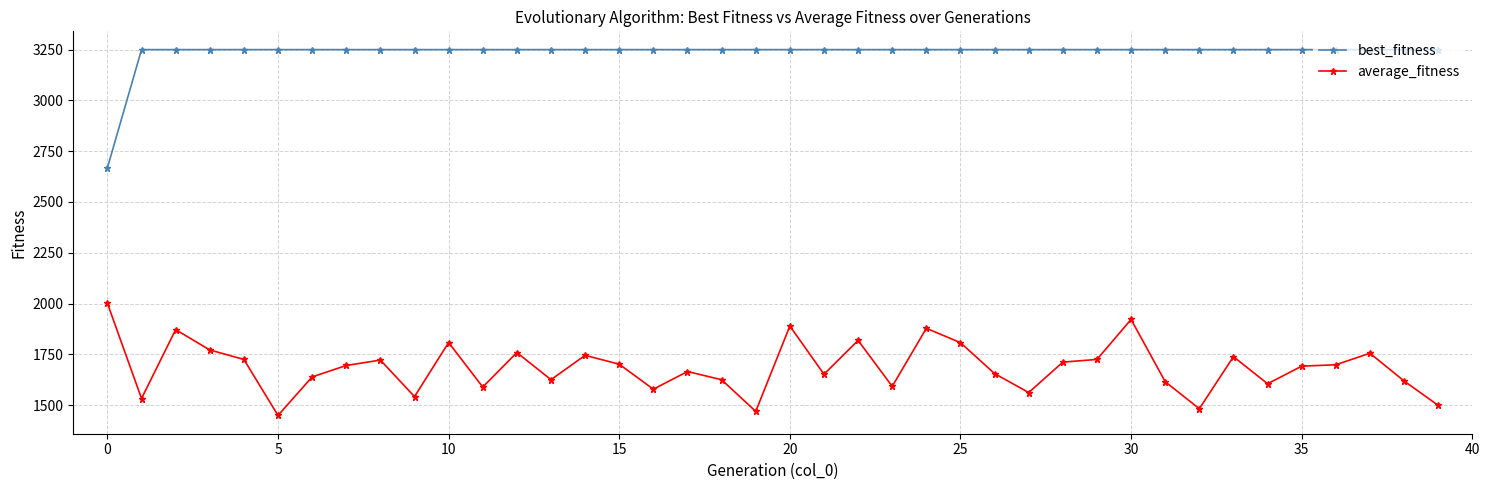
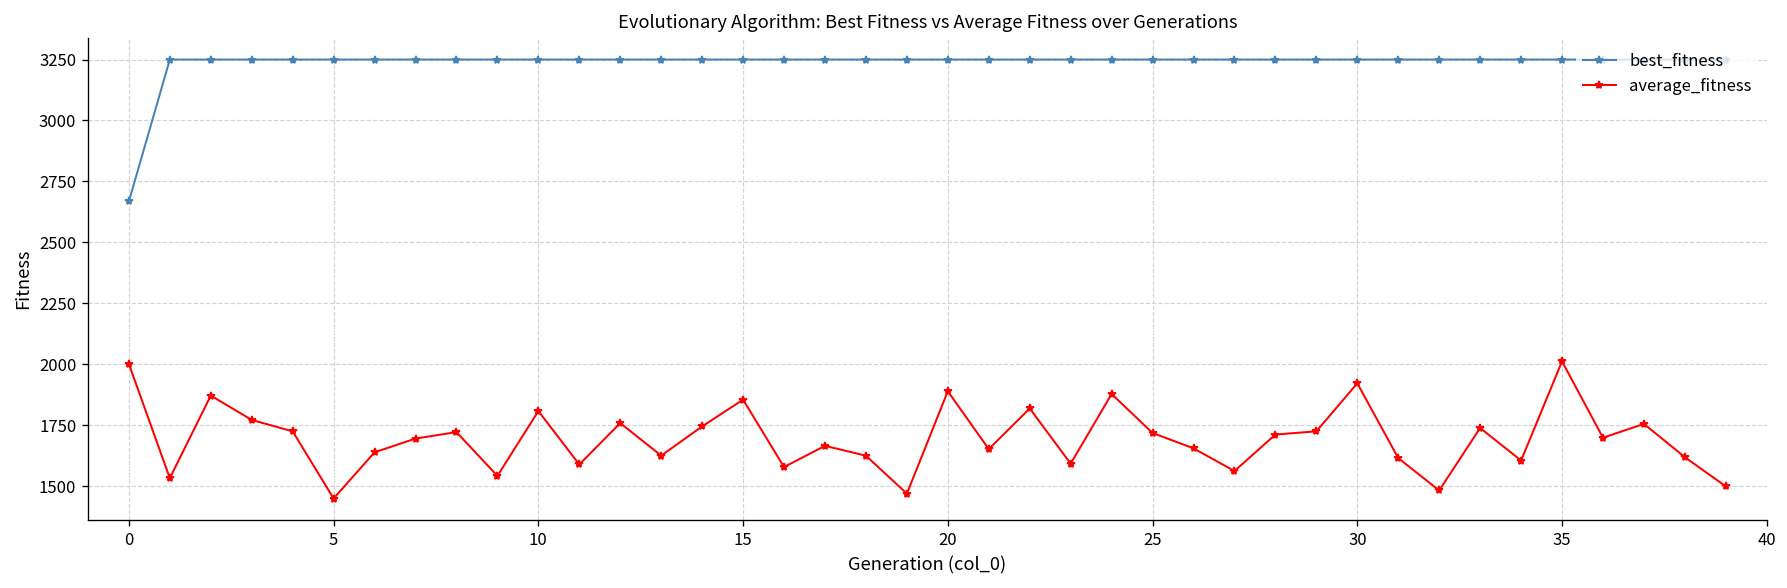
average_fitness, 15: 1700 -> 1850
average_fitness, 25: 1810 -> 1720
average_fitness, 35: 1690 -> 2010
